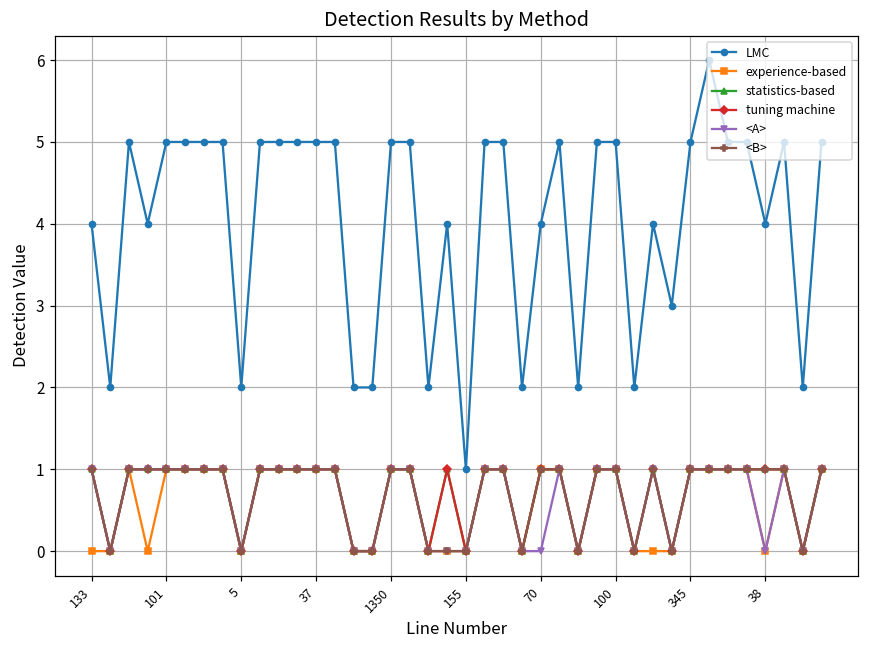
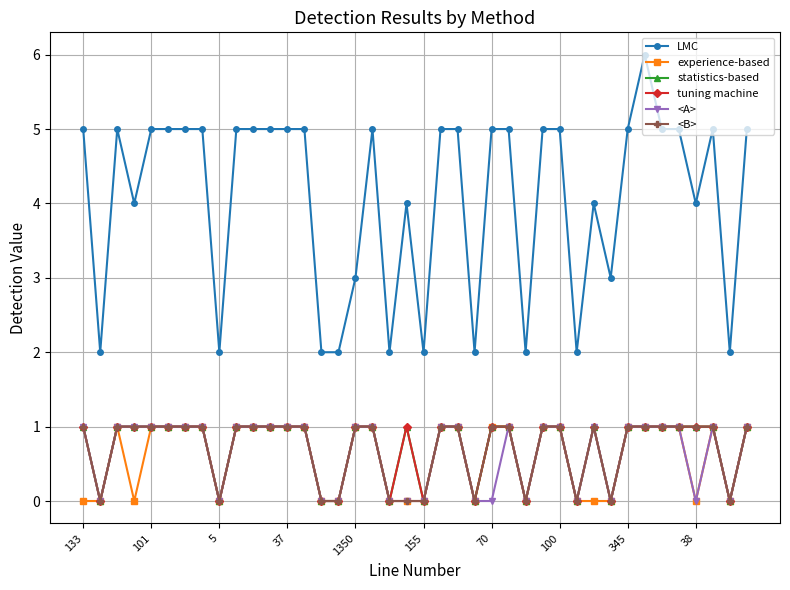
LMC, 133: 4 -> 5
LMC, 1350: 5 -> 3
LMC, 155: 1 -> 2
LMC, 70: 4 -> 5
